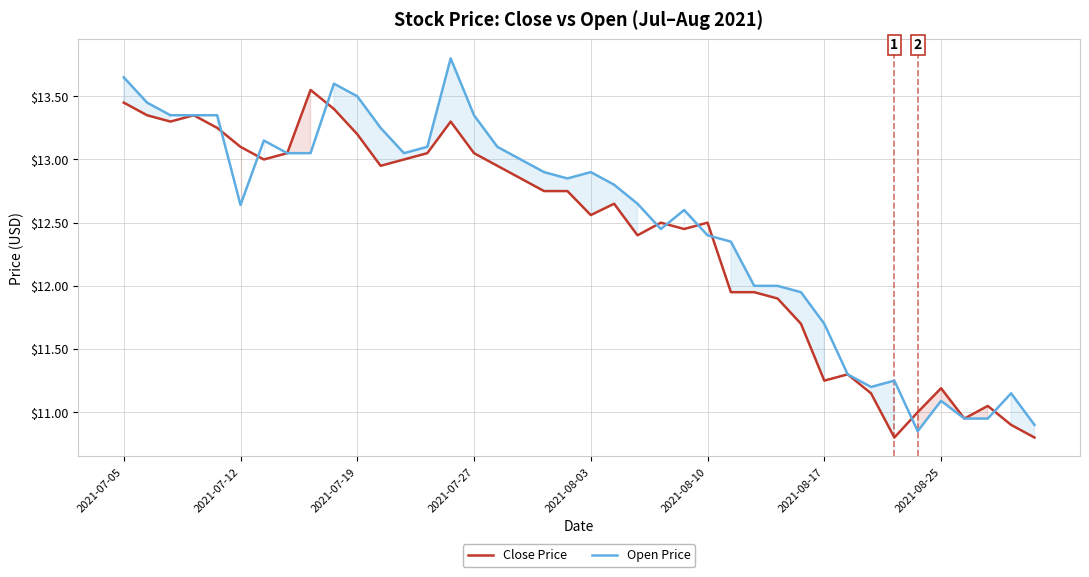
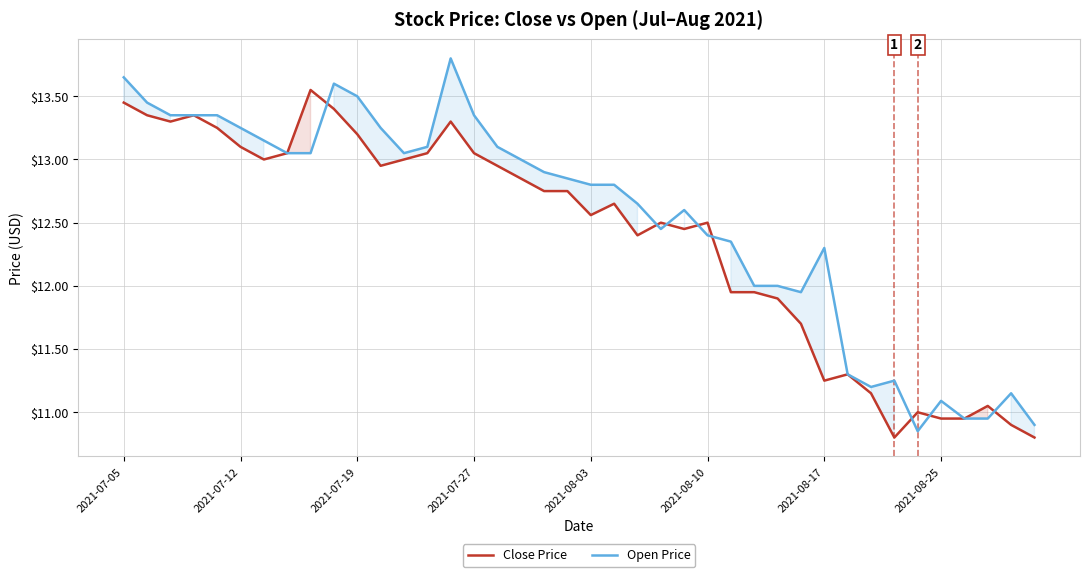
Open Price, 2021-07-12: $12.64 -> $13.25
Open Price, 2021-08-03: $12.9 -> $12.8
Open Price, 2021-08-17: $11.7 -> $12.3
Close Price, 2021-08-25: $11.19 -> $10.95
